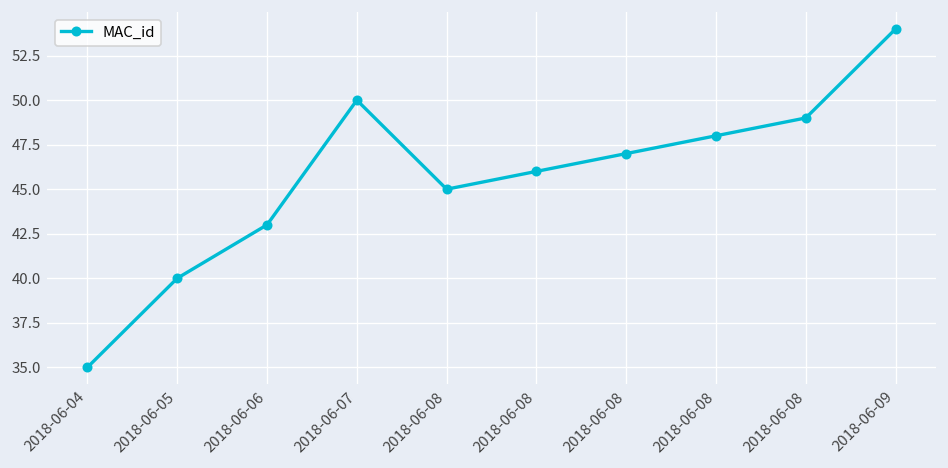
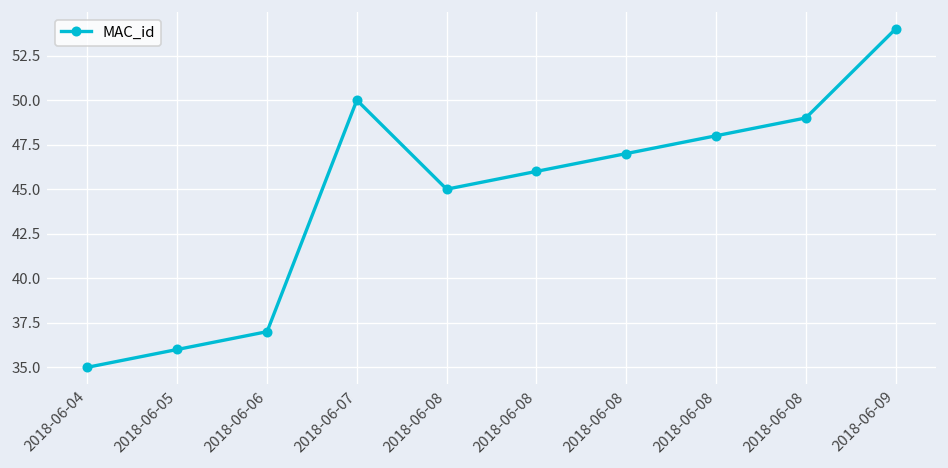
2018-06-05: 40 -> 36
2018-06-06: 43 -> 37
